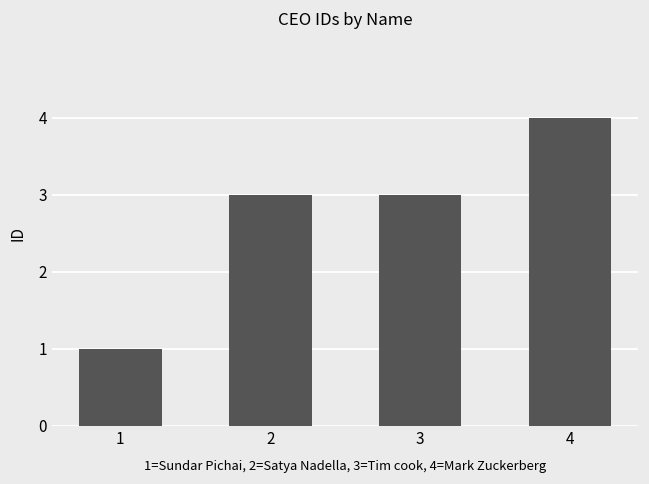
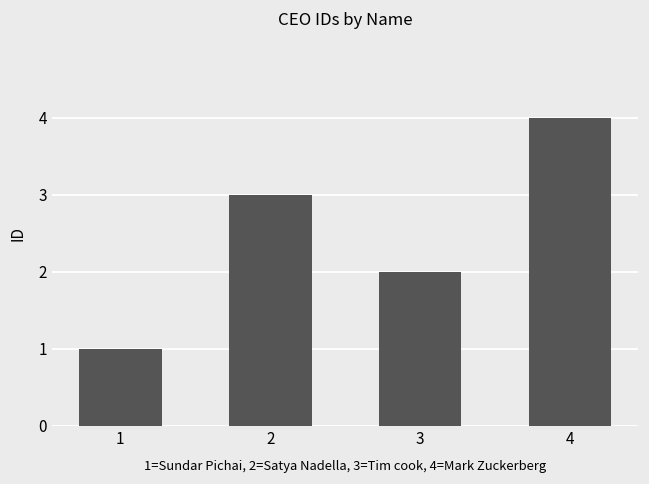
3: 3 -> 2
